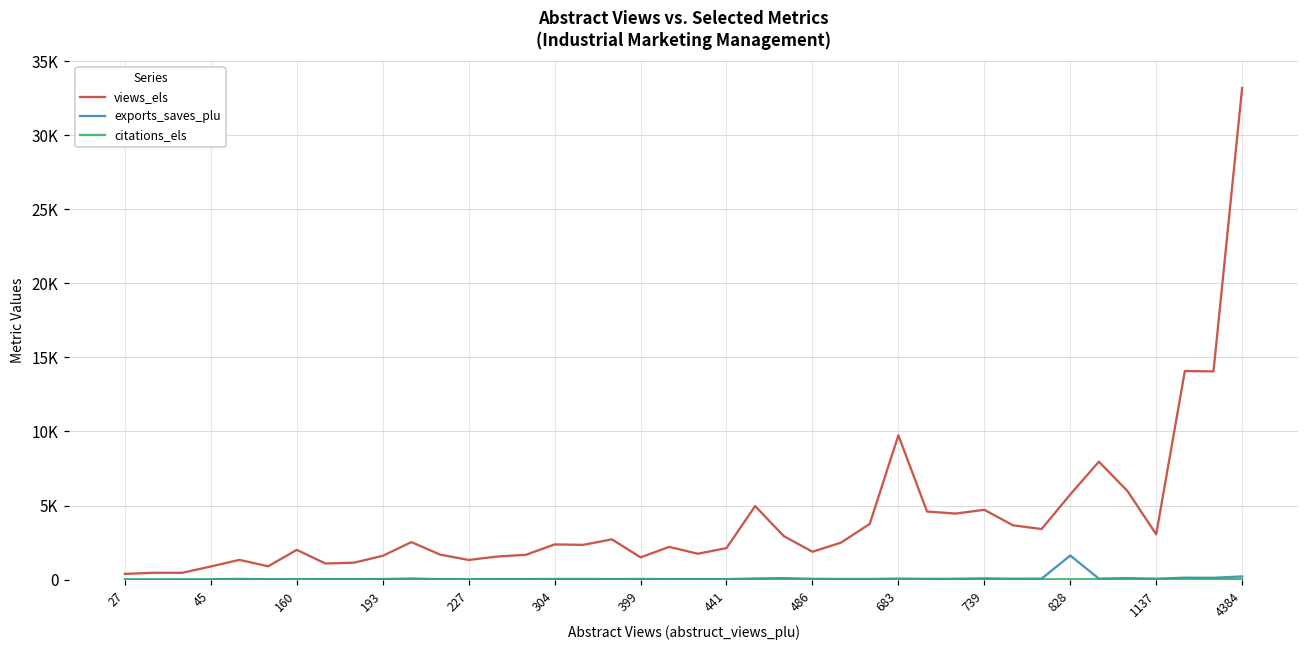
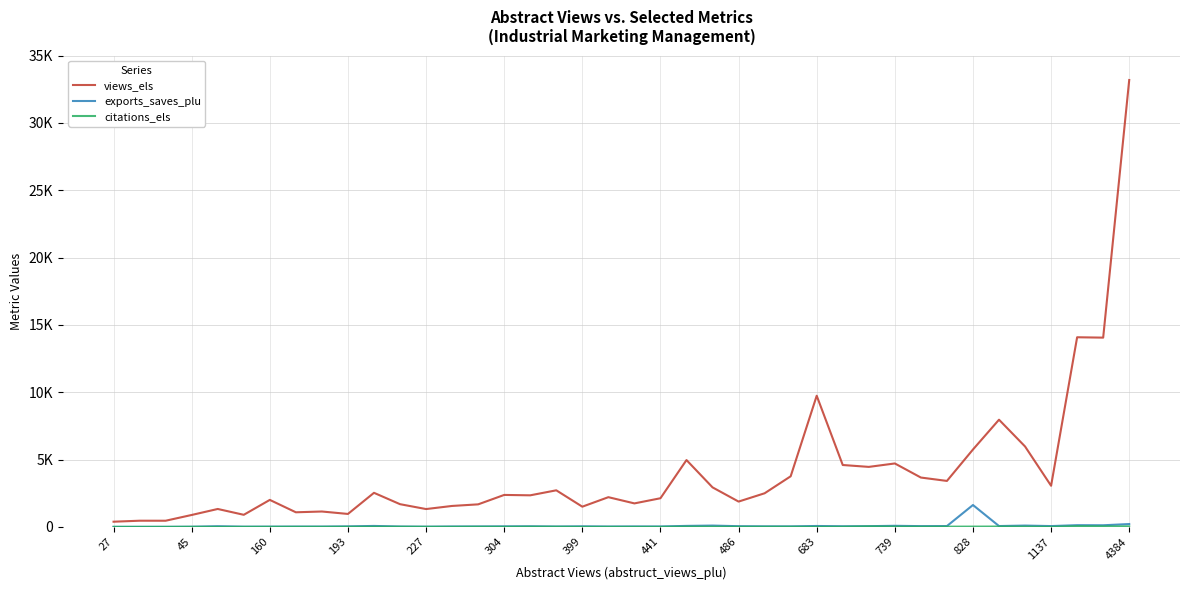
views_els, 193: 1600 -> 1000
